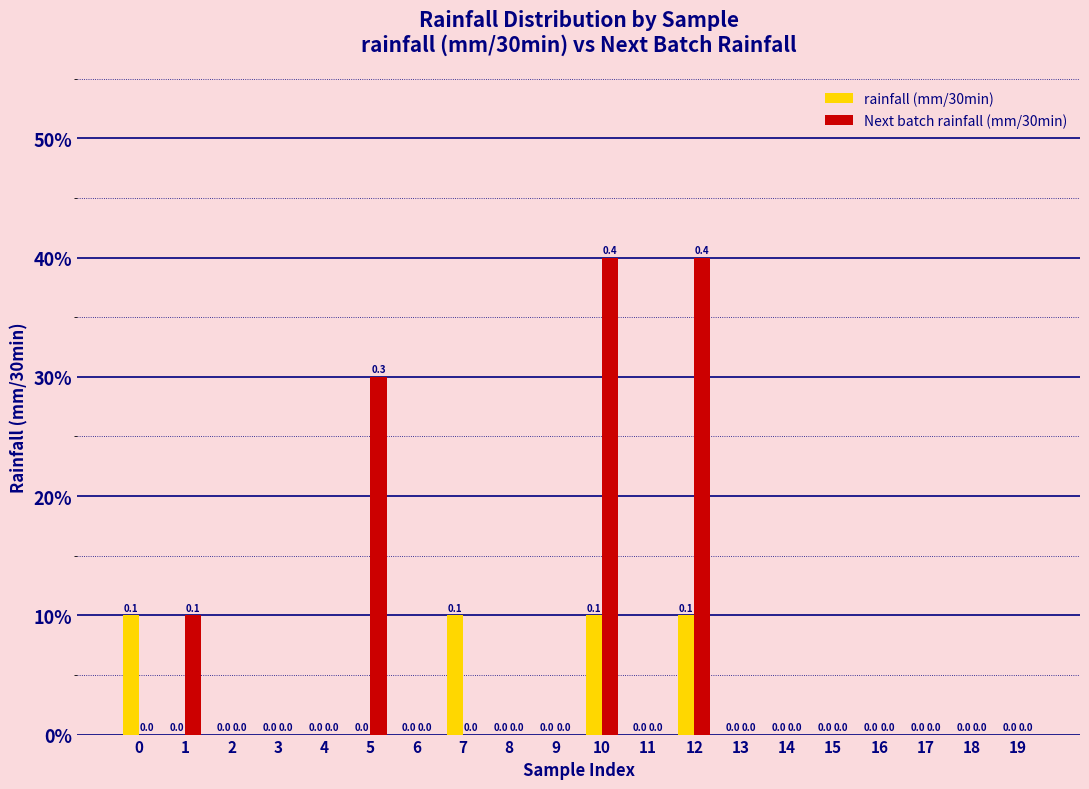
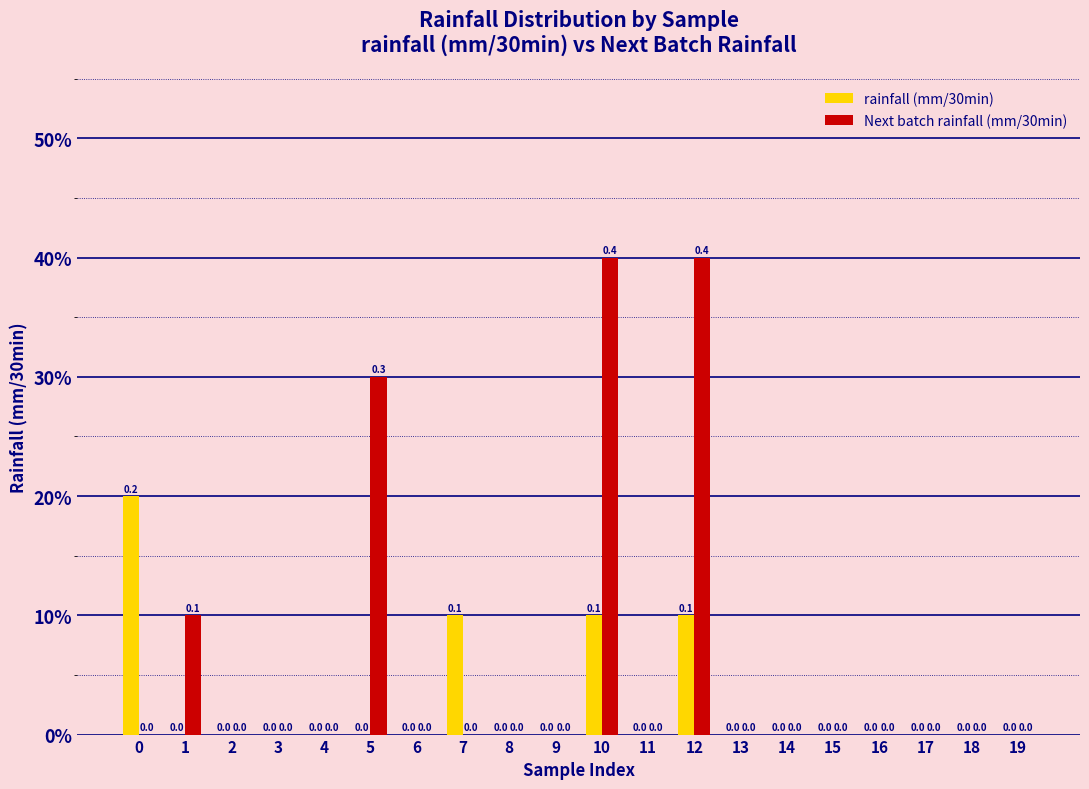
rainfall (mm/30min), 0: 0.1 -> 0.2
